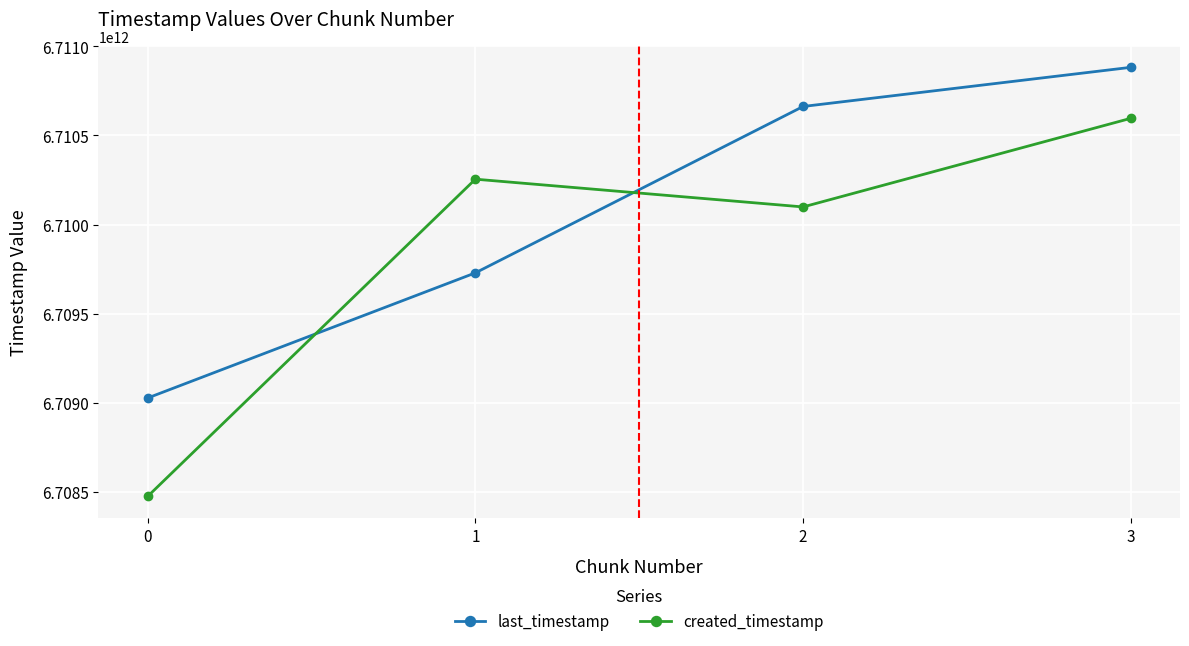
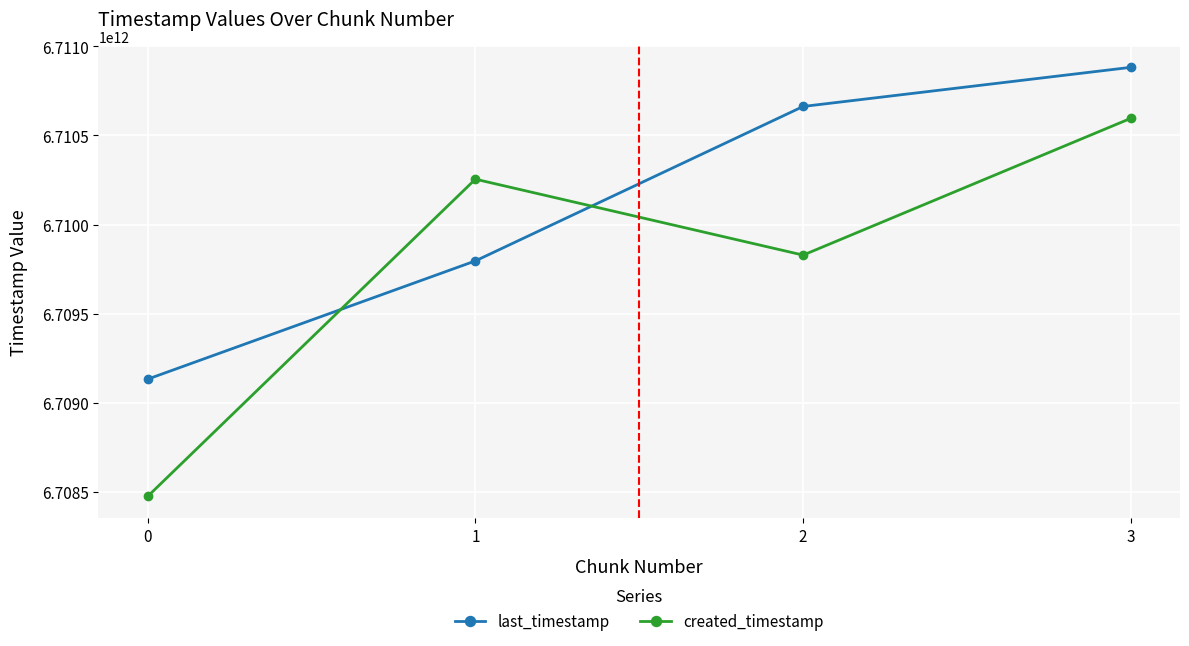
last_timestamp, 0: 6709030000000 -> 6709130000000
last_timestamp, 1: 6709730000000 -> 6709800000000
created_timestamp, 2: 6710100000000 -> 6709830000000
